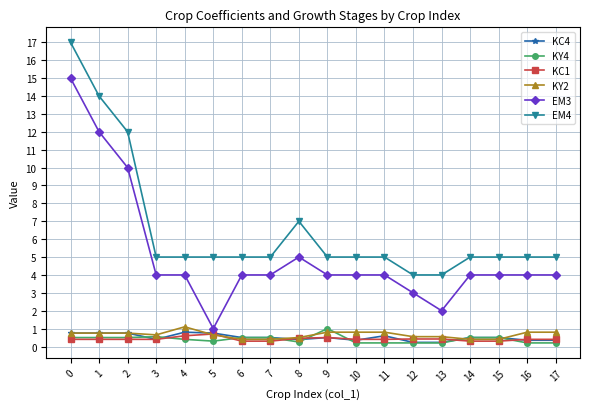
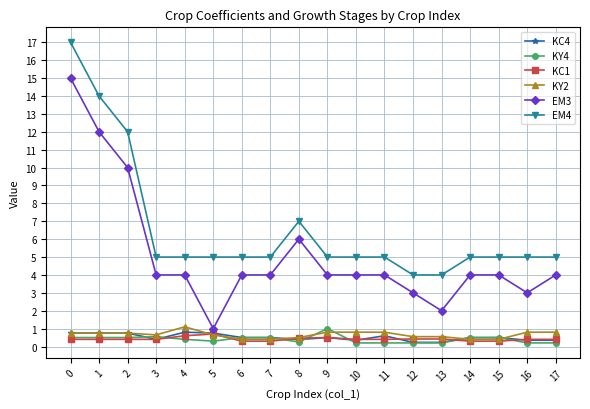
EM3, 8: 5 -> 6
EM3, 16: 4 -> 3
